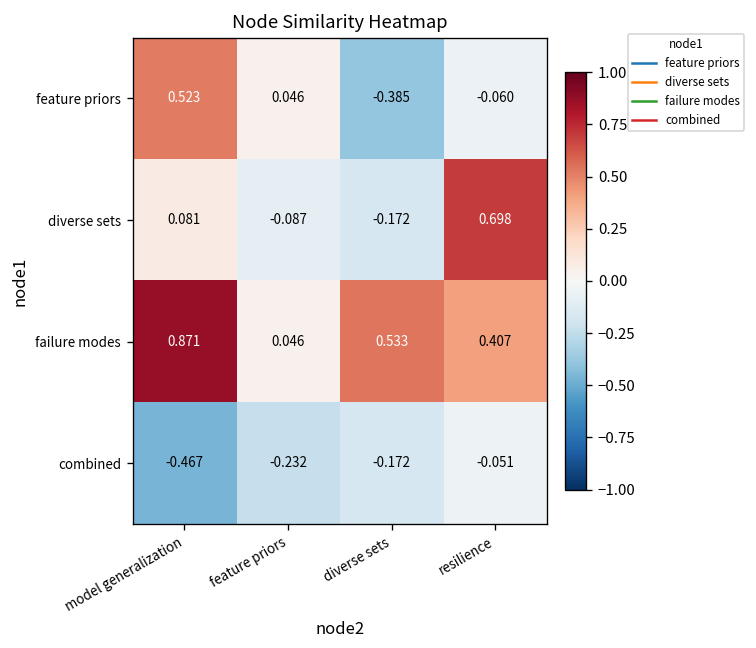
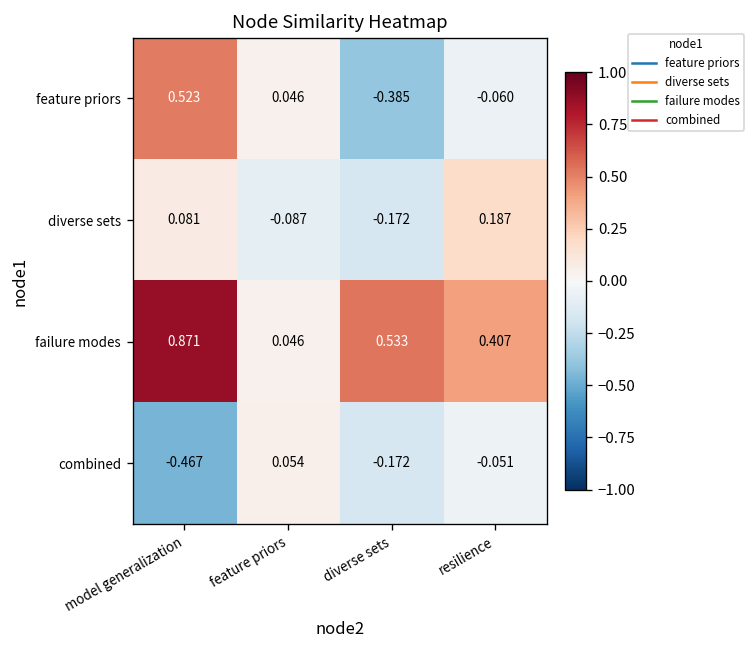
diverse sets, resilience: 0.698 -> 0.187
combined, feature priors: -0.232 -> 0.054
